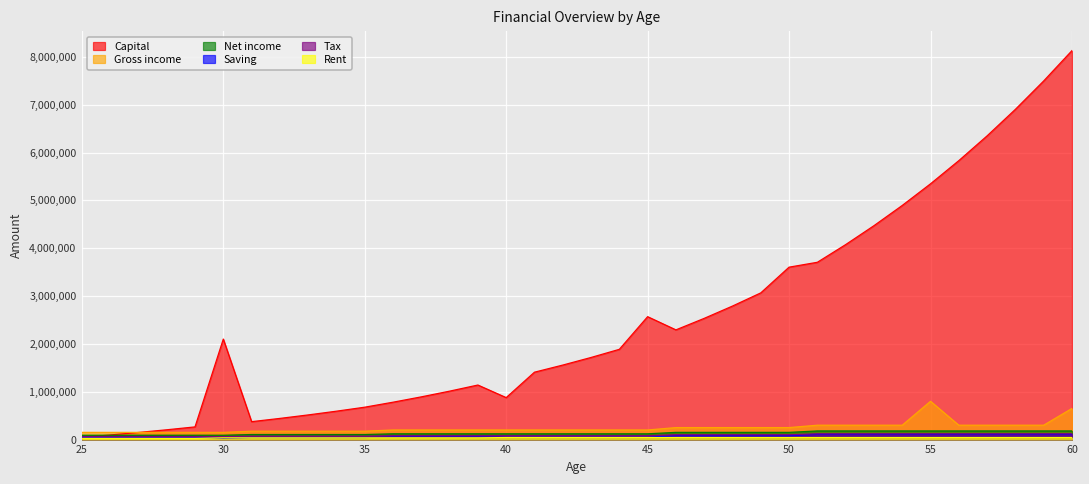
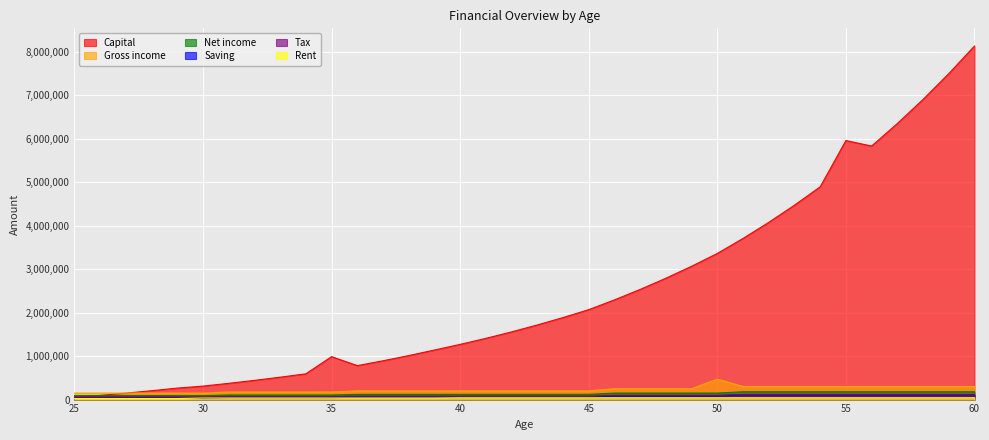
Capital, 30: 2,100,000 -> 300,000
Capital, 35: 700,000 -> 1,000,000
Capital, 40: 900,000 -> 1,300,000
Capital, 45: 2,600,000 -> 2,100,000
Capital, 50: 3,600,000 -> 3,400,000
Gross income, 50: 300,000 -> 500,000
Capital, 55: 5,300,000 -> 6,000,000
Gross income, 55: 800,000 -> 300,000
Gross income, 60: 600,000 -> 300,000
